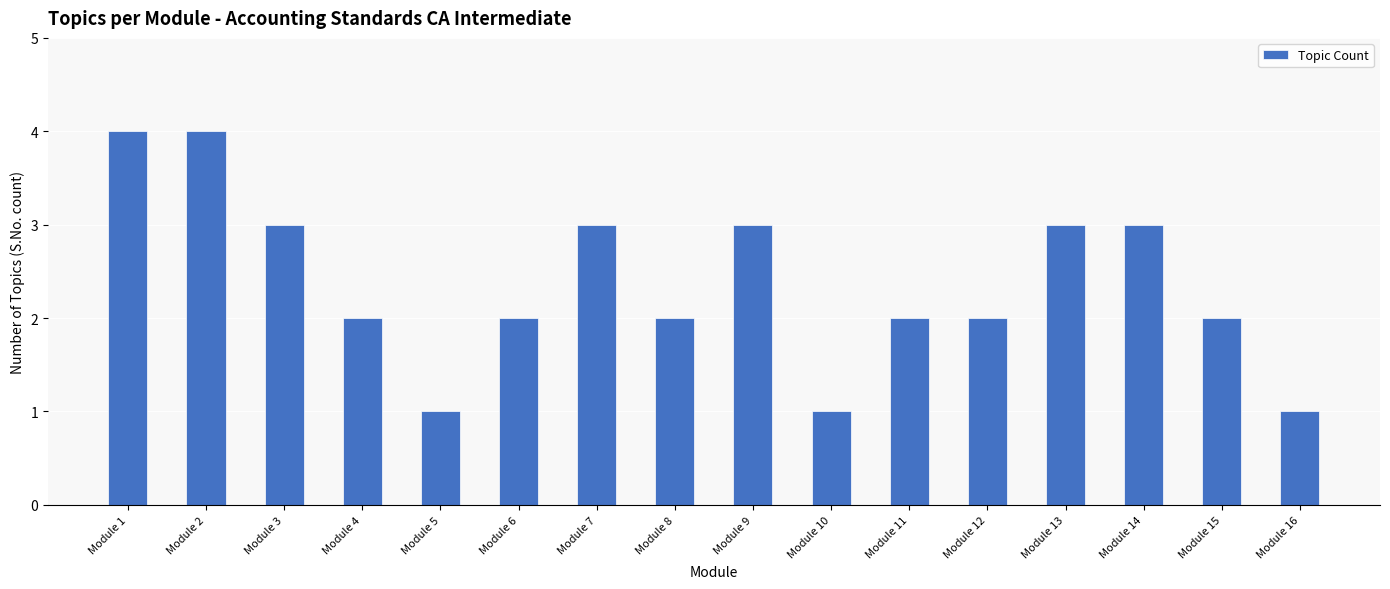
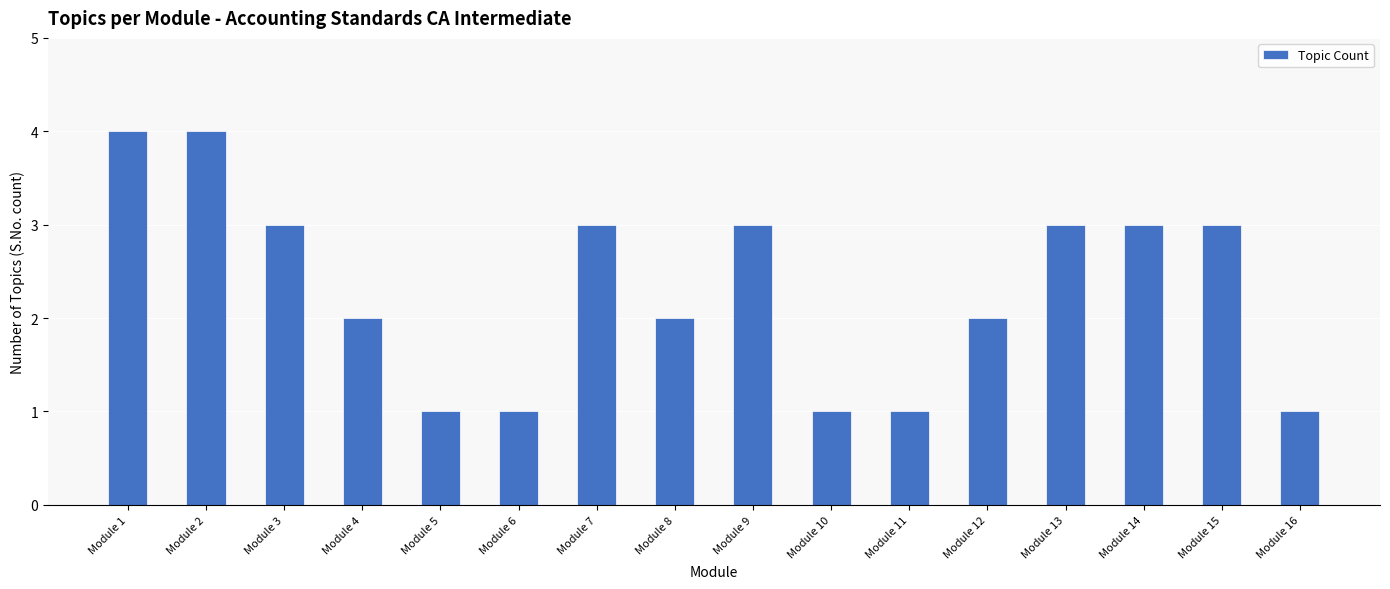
Module 6: 2 -> 1
Module 11: 2 -> 1
Module 15: 2 -> 3
